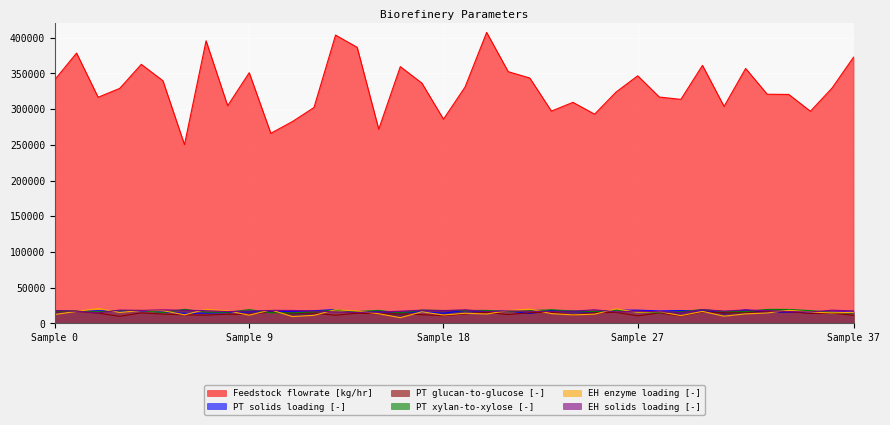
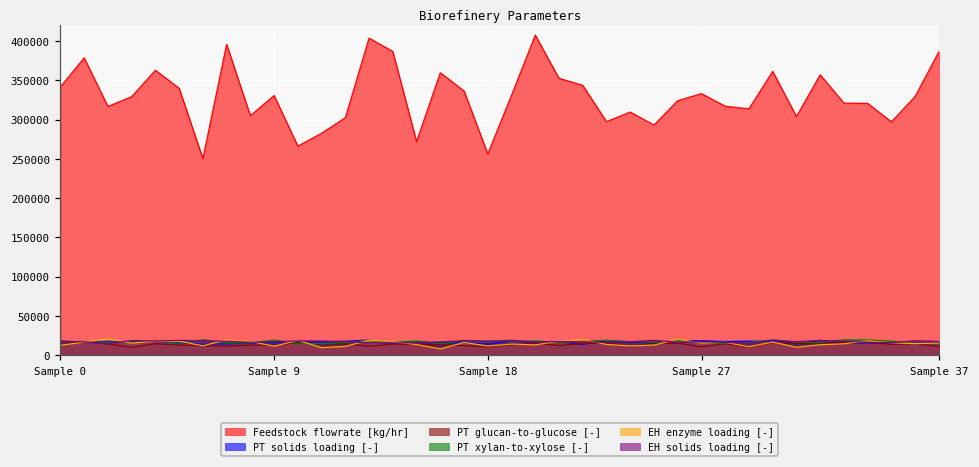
Feedstock flowrate [kg/hr], Sample 9: 350000 -> 330000
Feedstock flowrate [kg/hr], Sample 18: 290000 -> 260000
Feedstock flowrate [kg/hr], Sample 27: 350000 -> 330000
Feedstock flowrate [kg/hr], Sample 37: 370000 -> 390000
